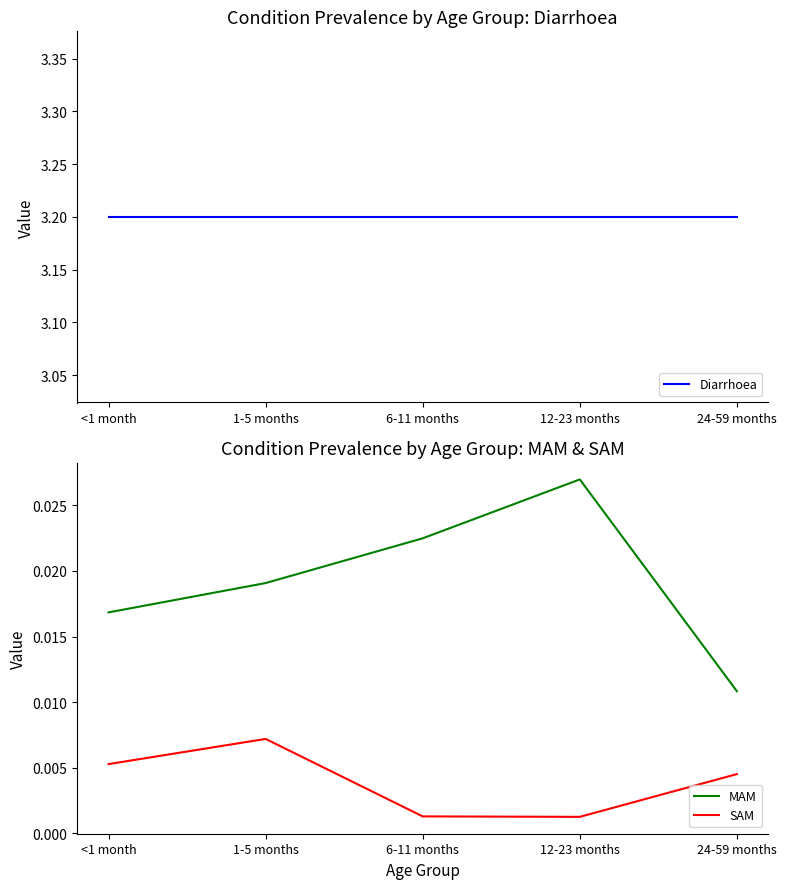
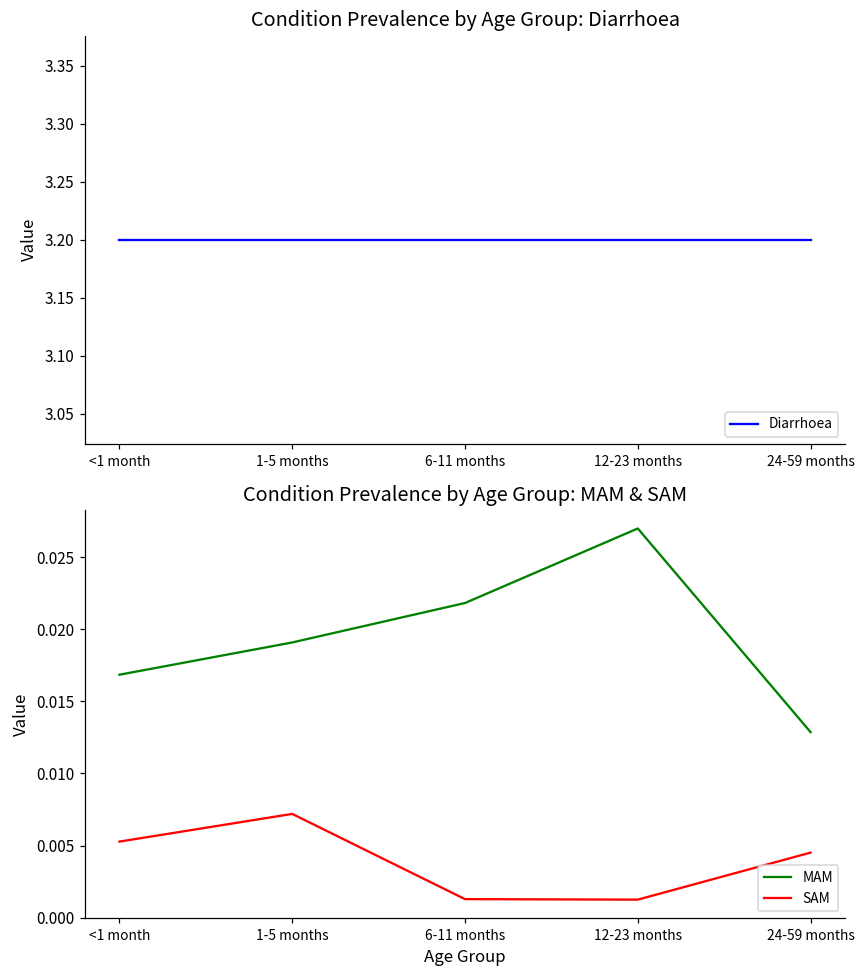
Condition Prevalence by Age Group: MAM & SAM, MAM, 6-11 months: 0.0225 -> 0.0218
Condition Prevalence by Age Group: MAM & SAM, MAM, 24-59 months: 0.0108 -> 0.0129
